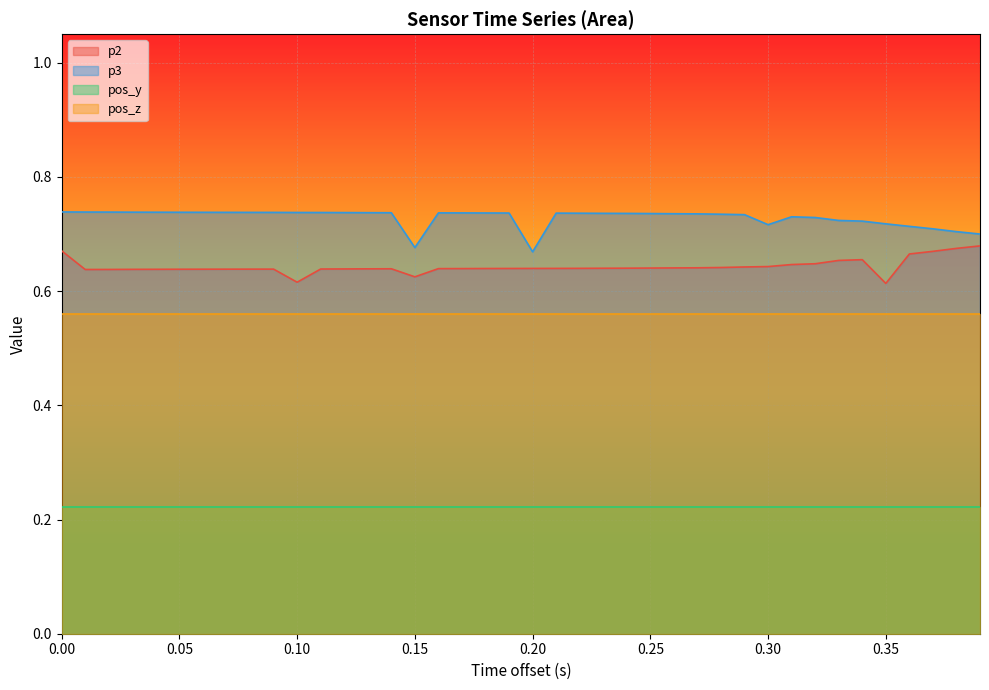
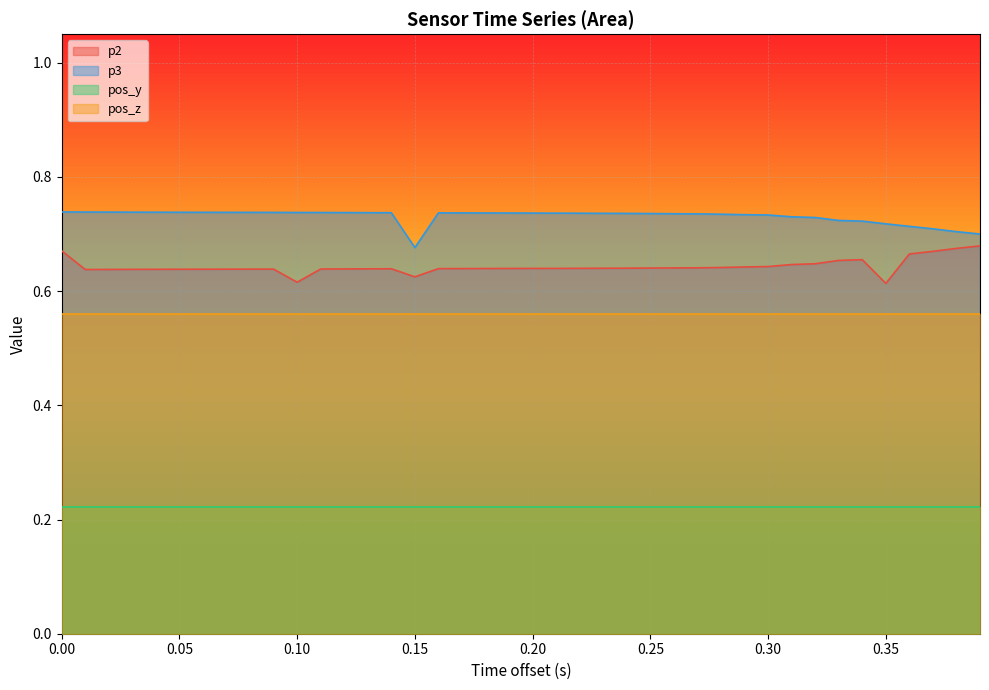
p3, 0.20: 0.67 -> 0.74
p3, 0.30: 0.72 -> 0.73
